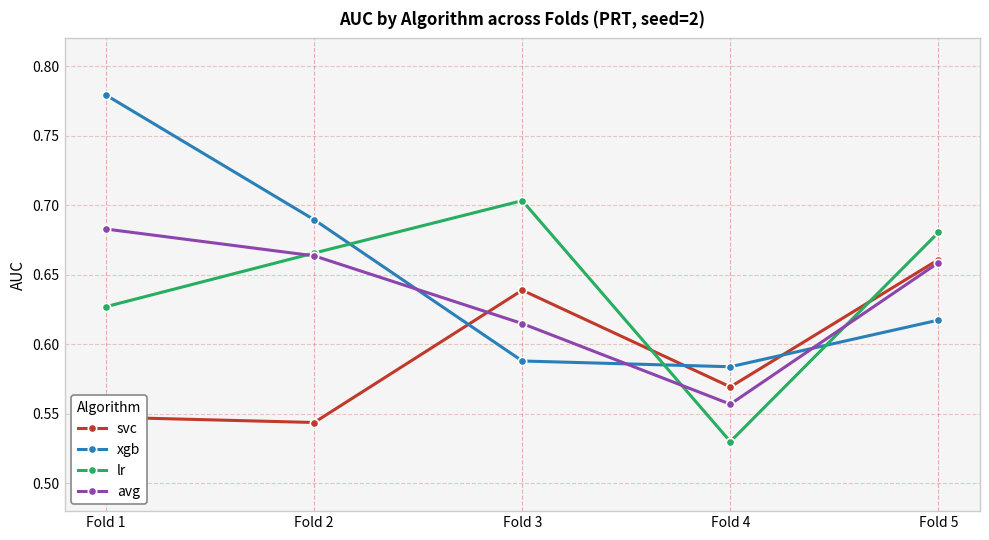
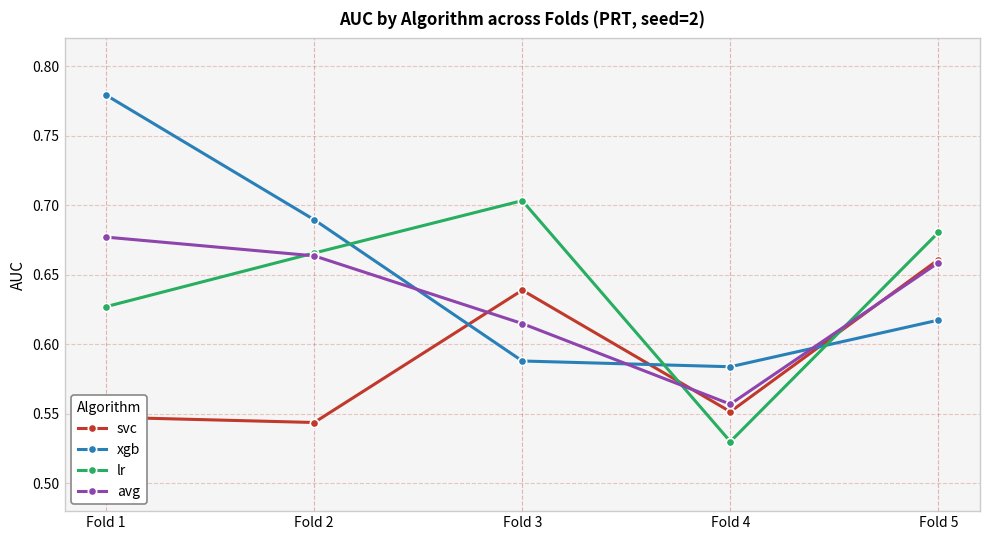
avg, Fold 1: 0.683 -> 0.677
svc, Fold 4: 0.569 -> 0.552
